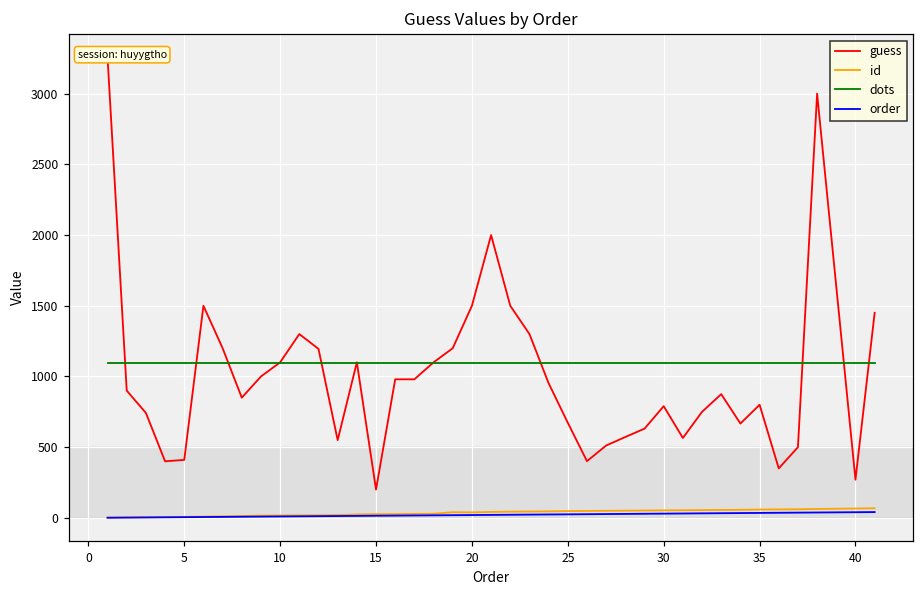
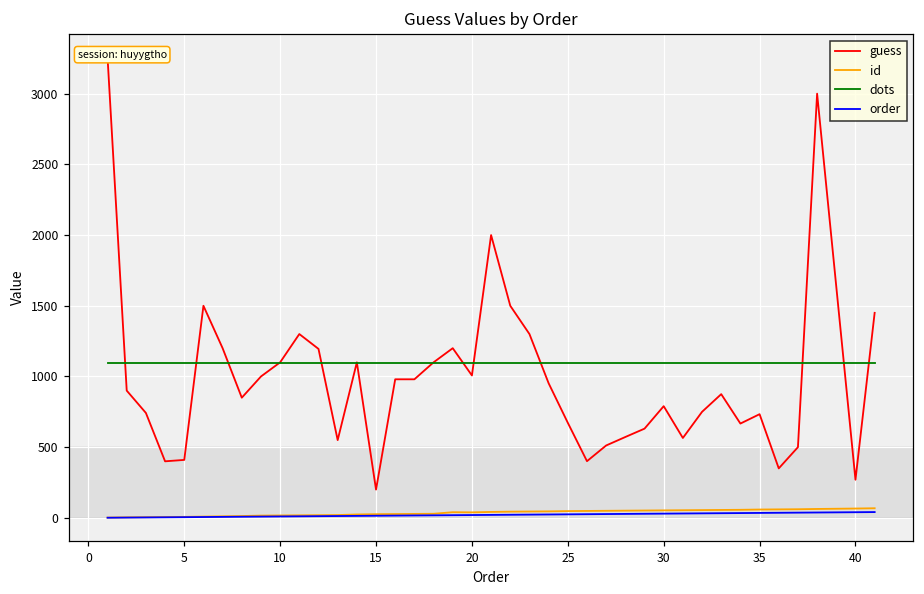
guess, 20: 1500 -> 1010
guess, 35: 800 -> 730
